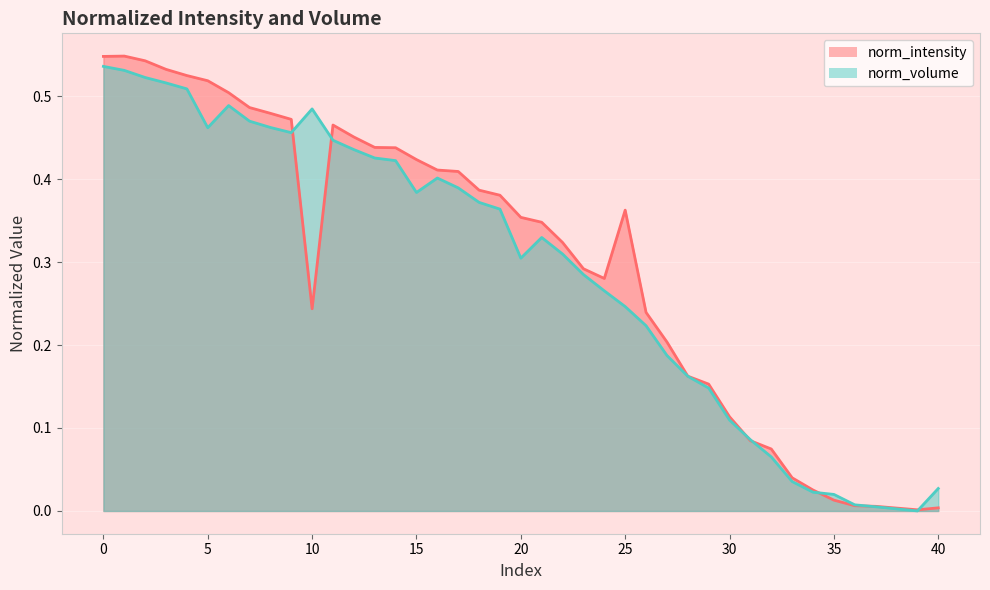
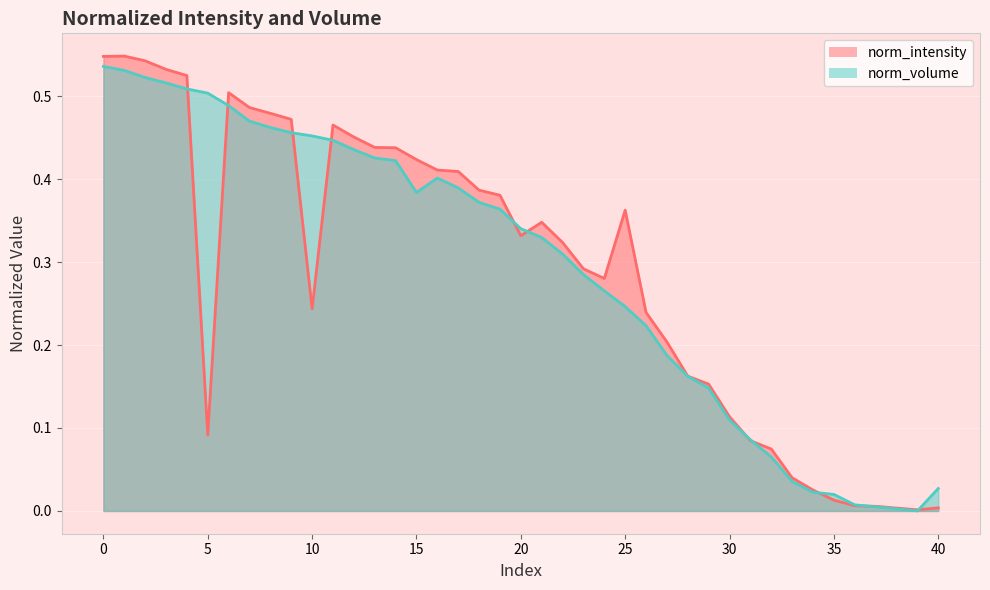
norm_intensity, 5: 0.52 -> 0.09
norm_volume, 5: 0.46 -> 0.50
norm_volume, 10: 0.48 -> 0.45
norm_intensity, 20: 0.35 -> 0.33
norm_volume, 20: 0.30 -> 0.34
